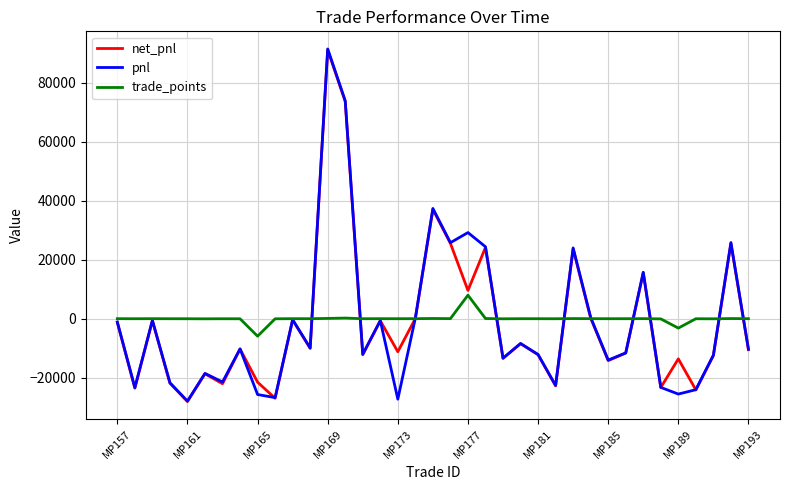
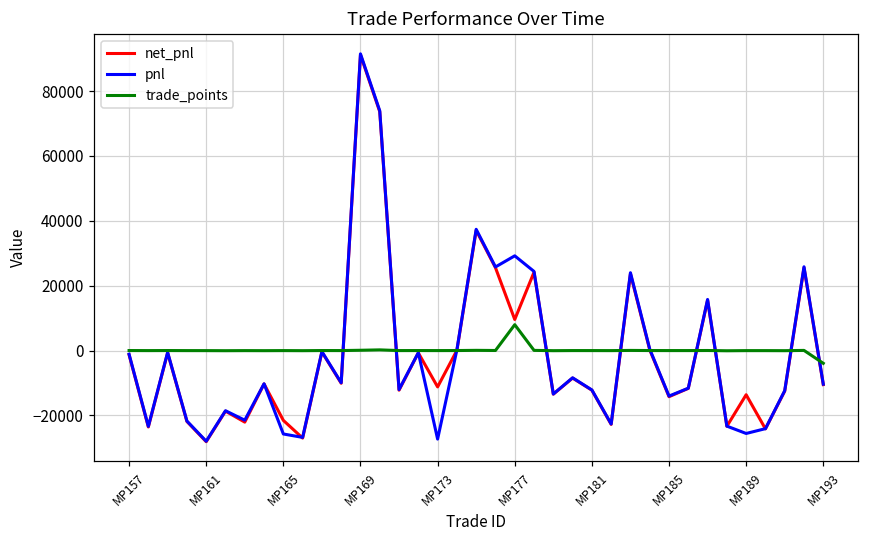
trade_points, MP165: -6000 -> 0
trade_points, MP189: -3000 -> 0
trade_points, MP193: 0 -> -4000
